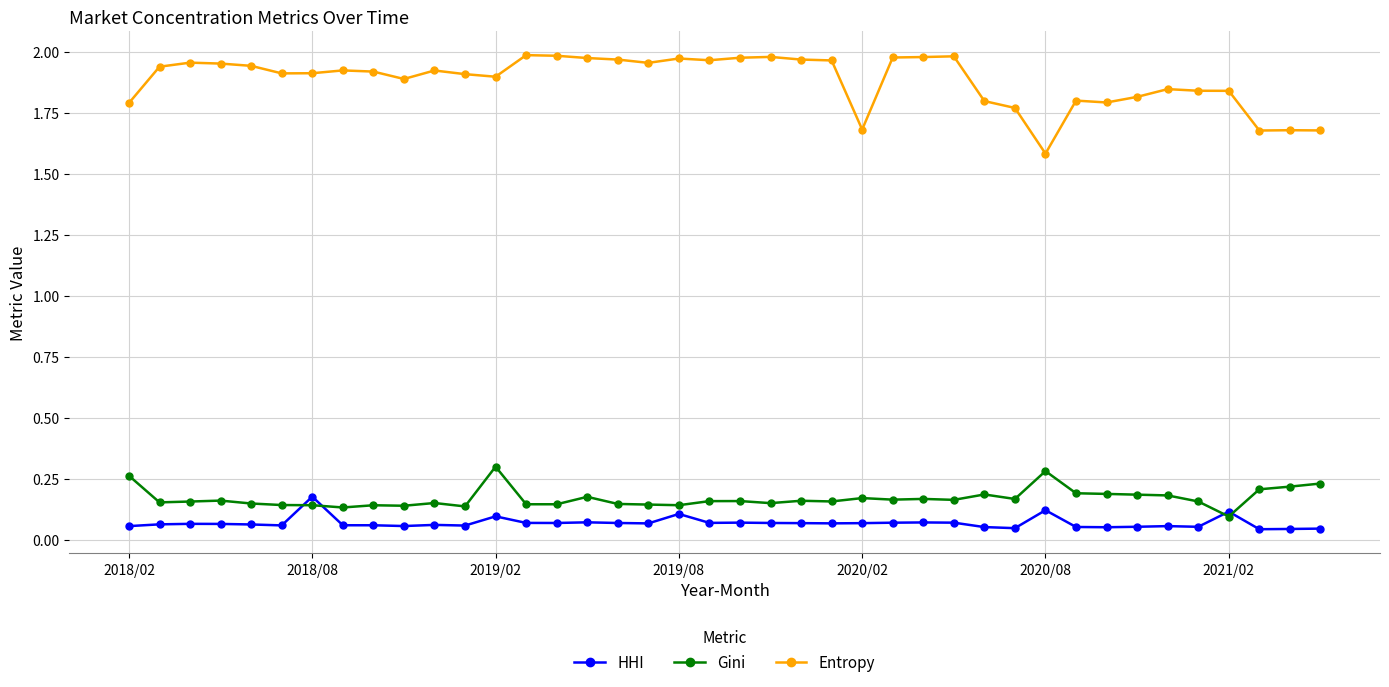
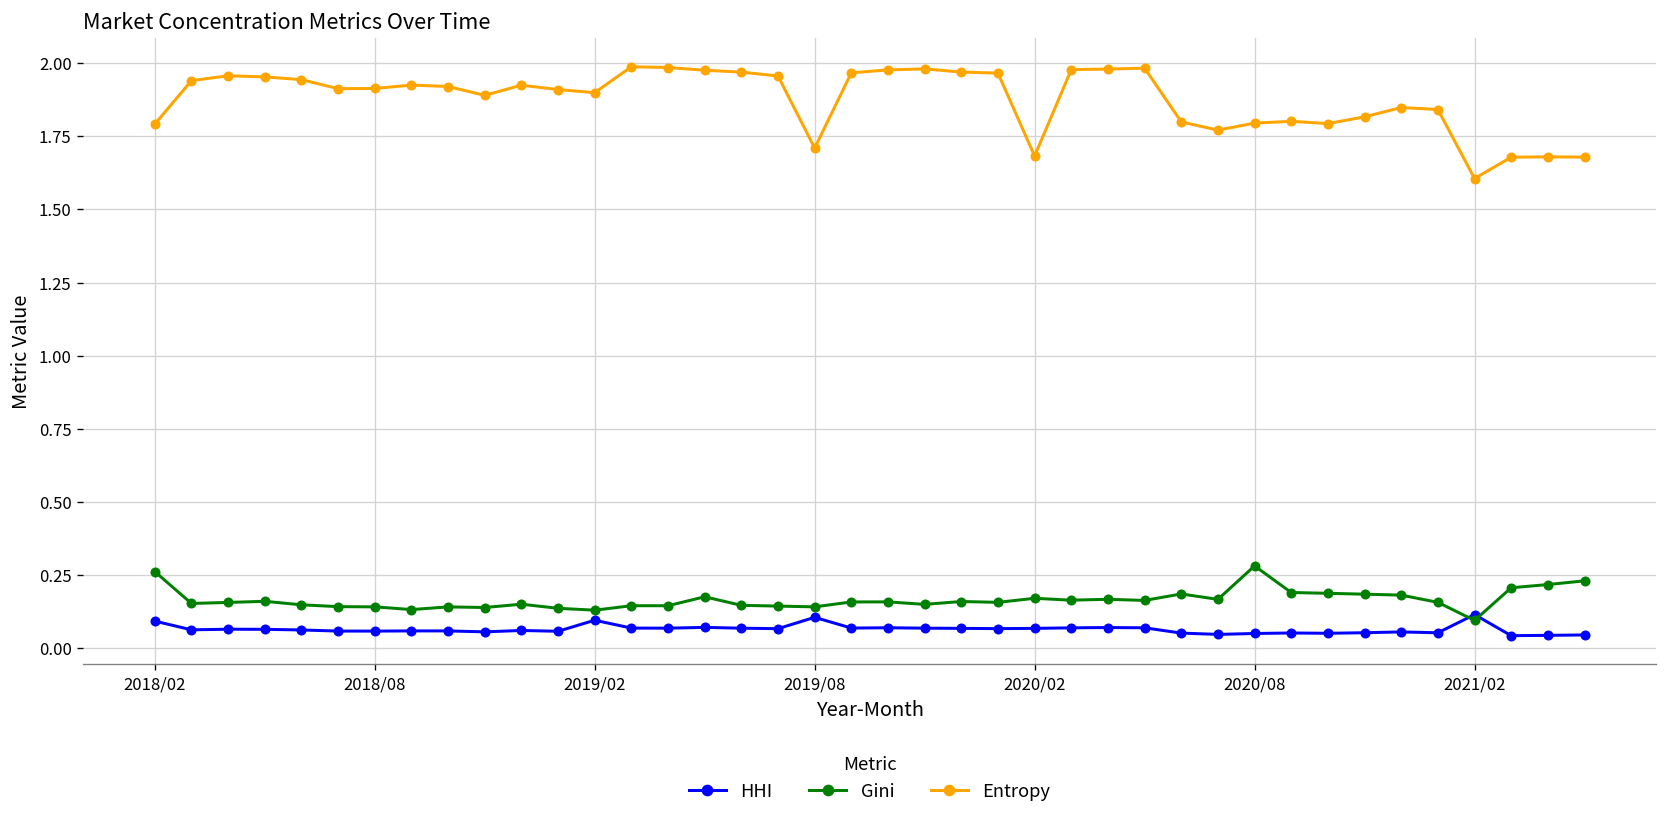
HHI, 2018/02: 0.06 -> 0.09
HHI, 2018/08: 0.18 -> 0.06
Gini, 2019/02: 0.30 -> 0.13
Entropy, 2019/08: 1.97 -> 1.71
HHI, 2020/08: 0.12 -> 0.05
Entropy, 2020/08: 1.58 -> 1.79
Entropy, 2021/02: 1.84 -> 1.61
